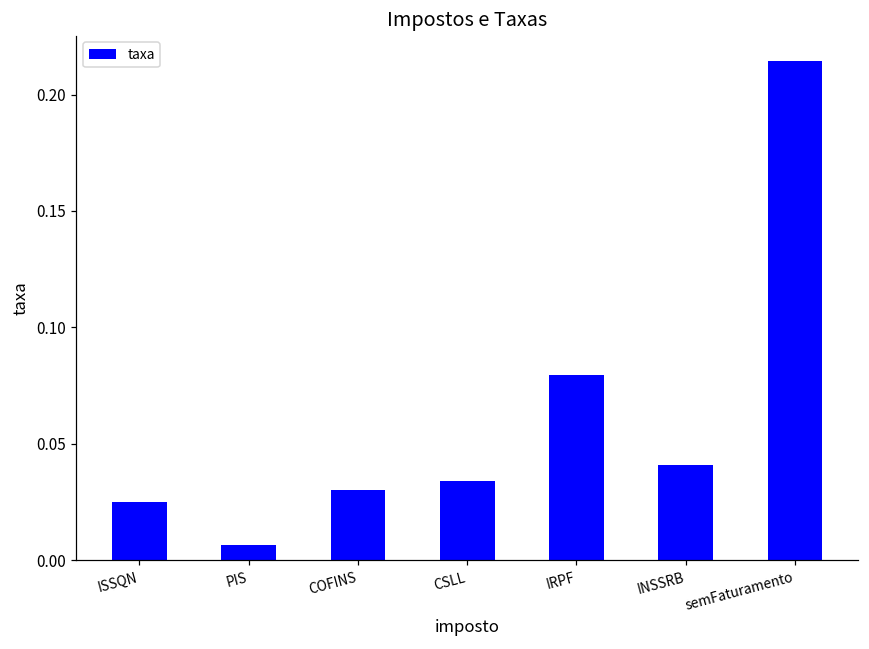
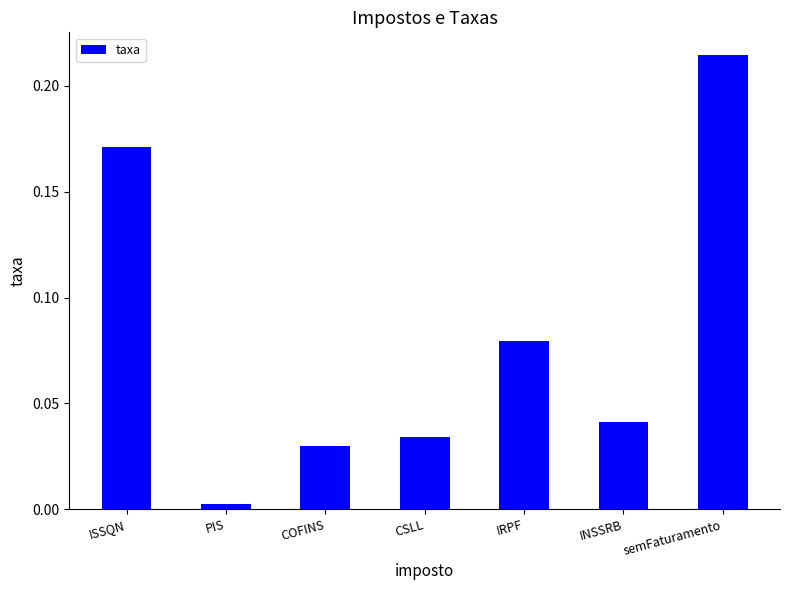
ISSQN: 0.025 -> 0.171
PIS: 0.007 -> 0.003
